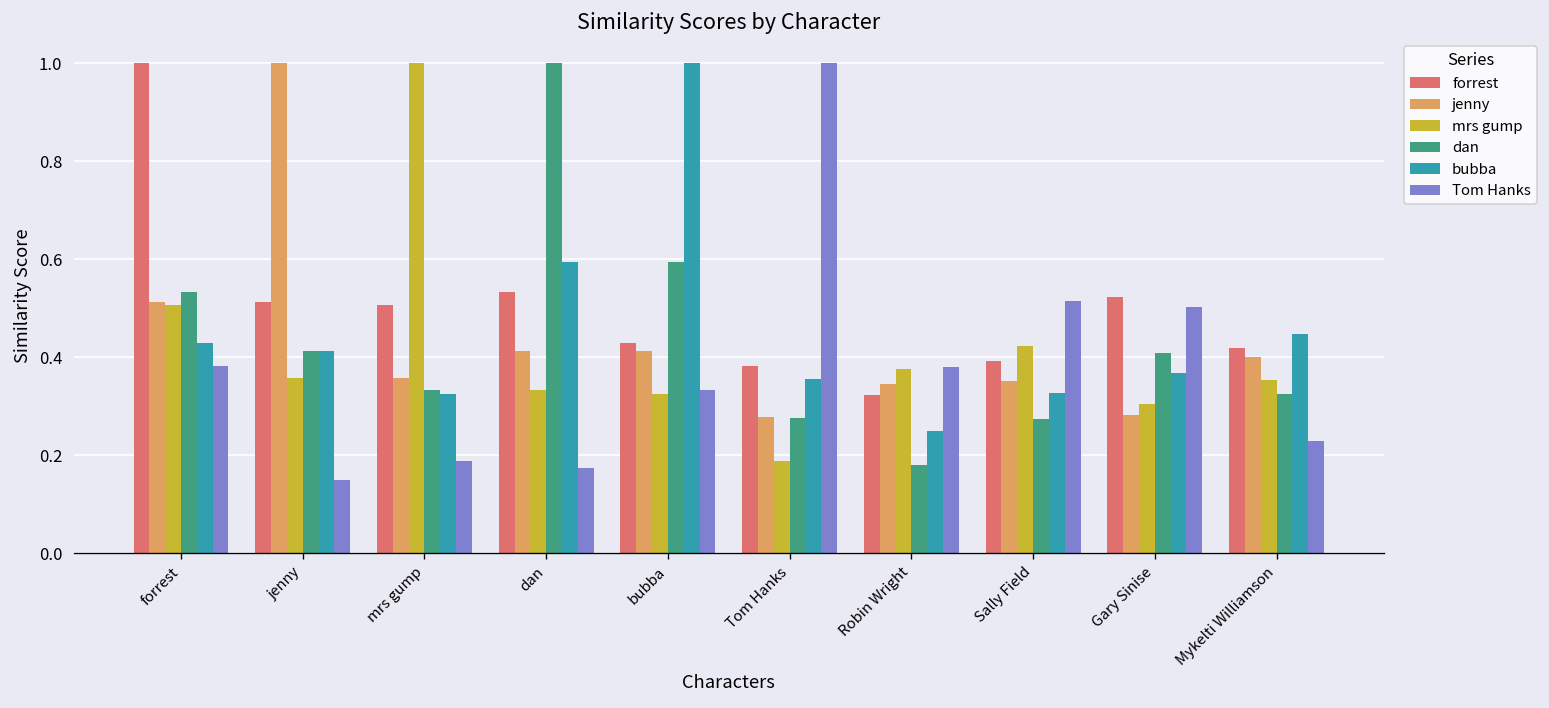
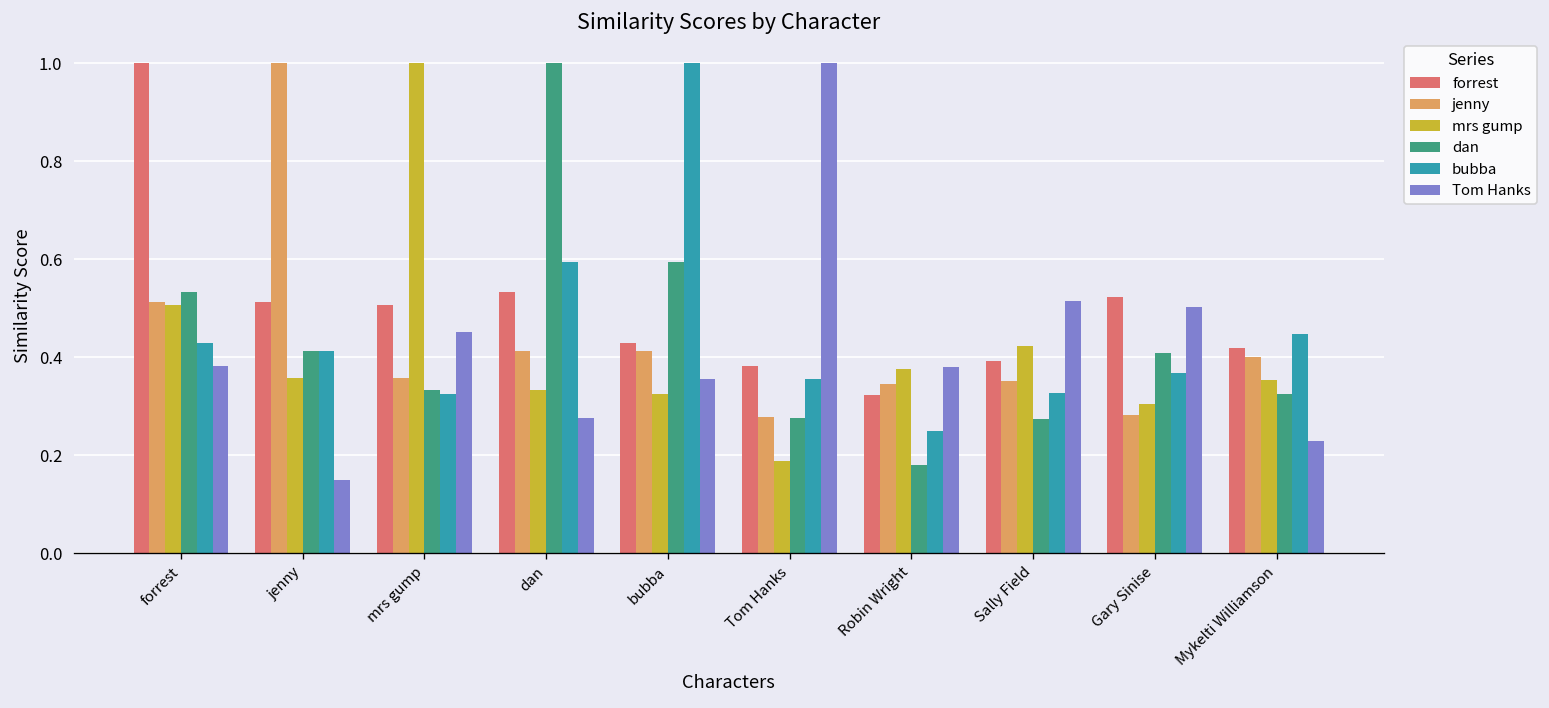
Tom Hanks, mrs gump: 0.19 -> 0.45
Tom Hanks, dan: 0.17 -> 0.28
Tom Hanks, bubba: 0.33 -> 0.36
